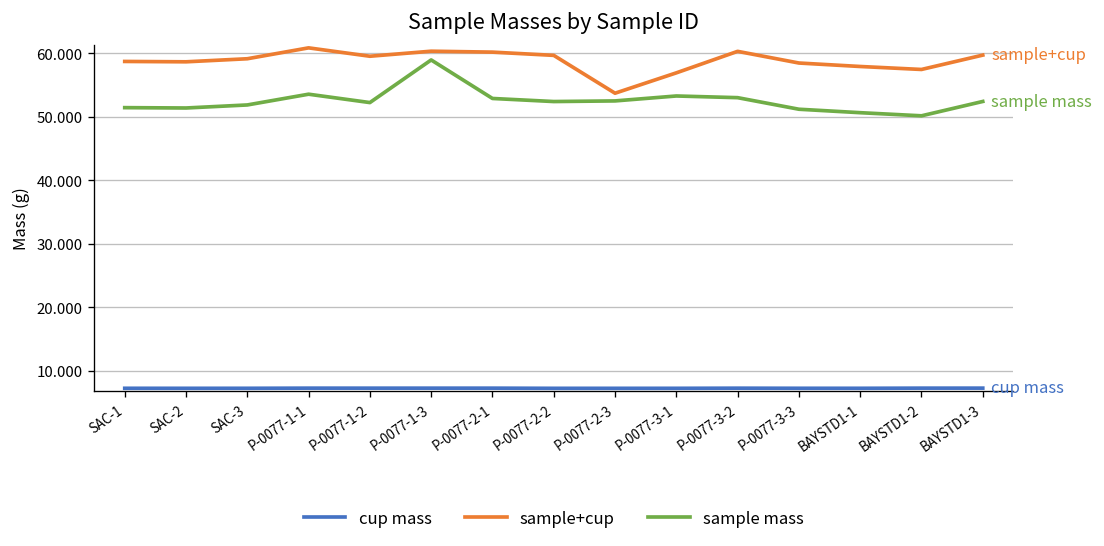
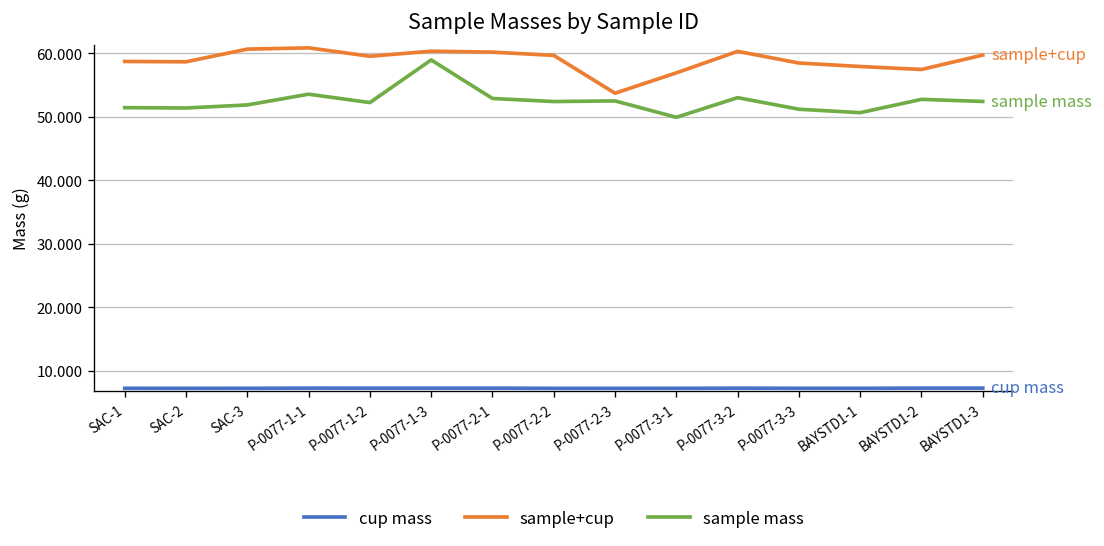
sample+cup, SAC-3: 59 -> 61
sample mass, P-0077-3-1: 53 -> 50
sample mass, BAYSTD1-2: 50 -> 53
